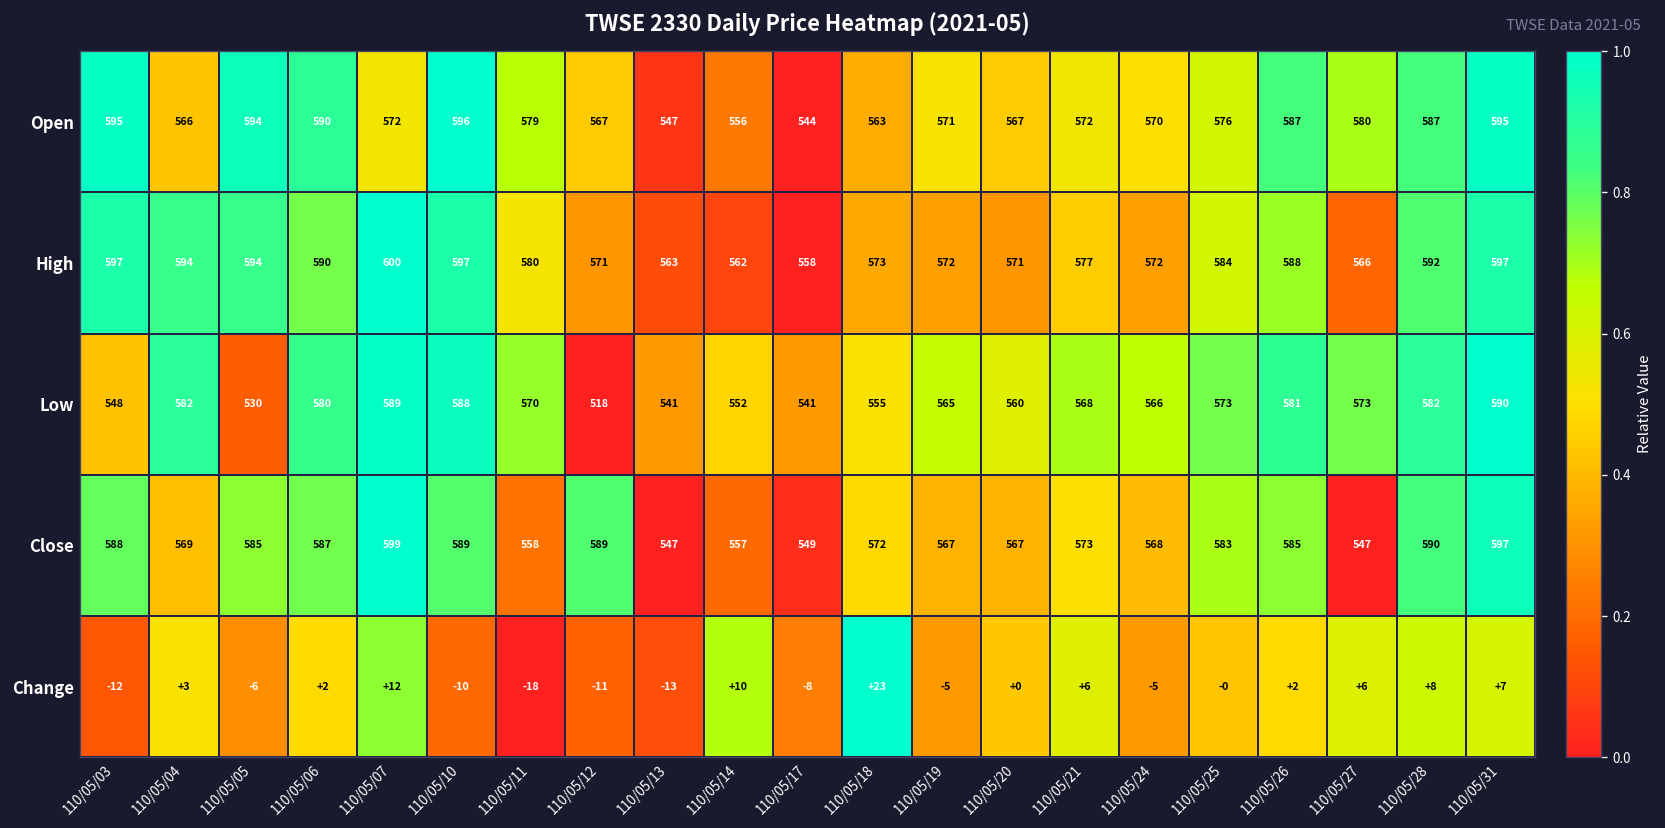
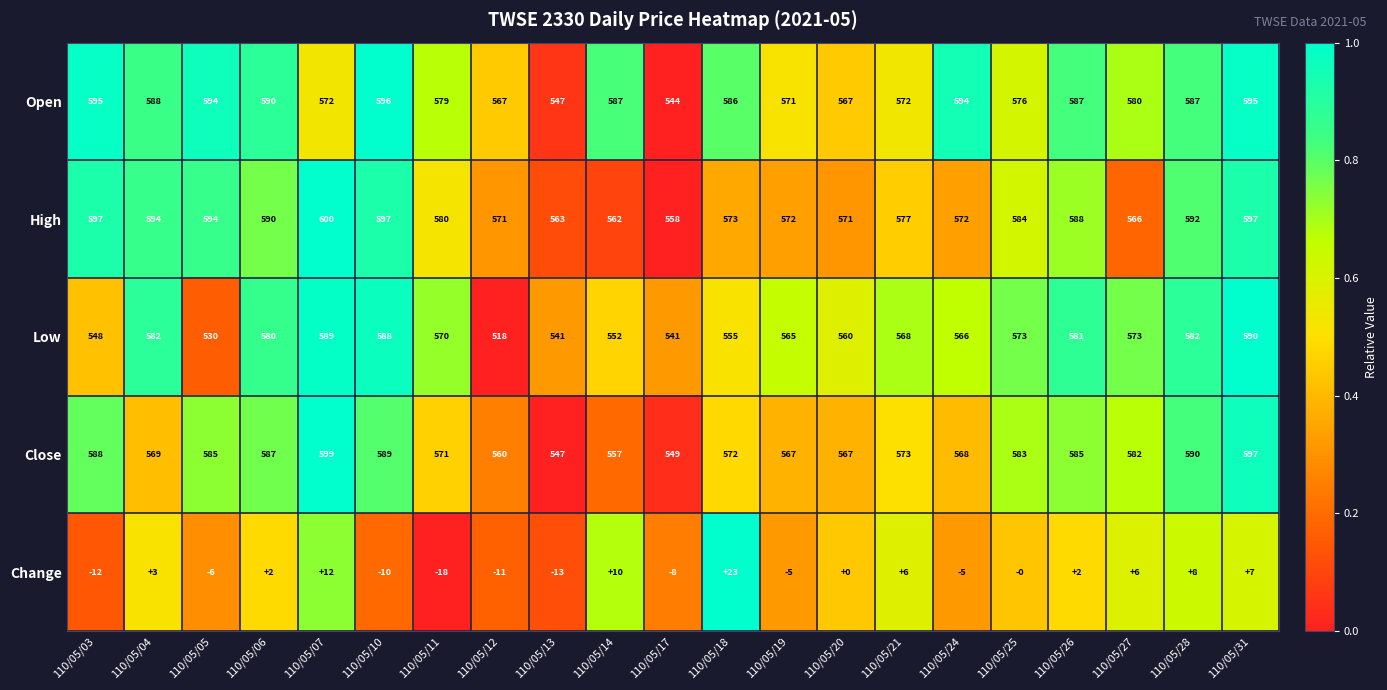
Open, 110/05/04: 566 -> 588
Open, 110/05/14: 556 -> 587
Open, 110/05/18: 563 -> 586
Open, 110/05/24: 570 -> 594
Close, 110/05/11: 558 -> 571
Close, 110/05/12: 589 -> 560
Close, 110/05/27: 547 -> 582
